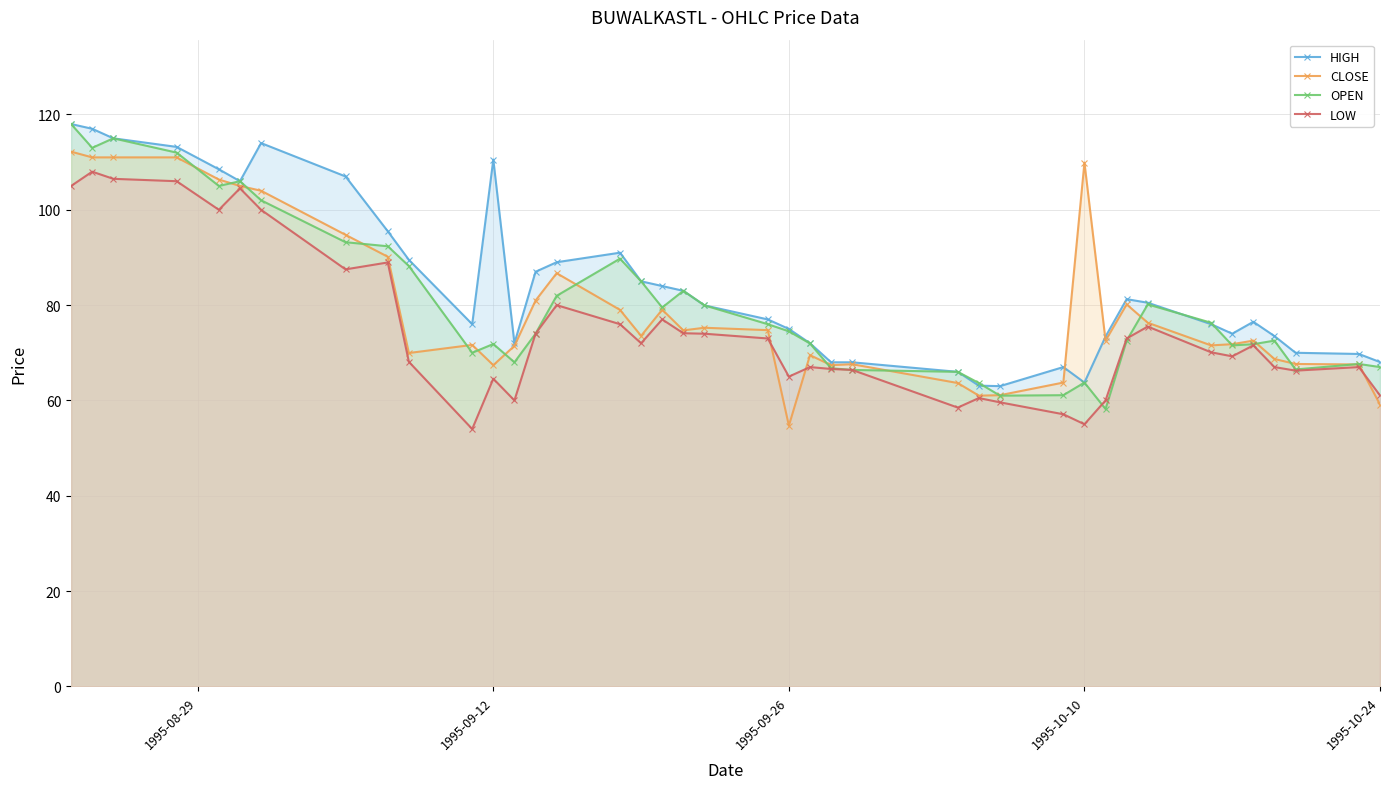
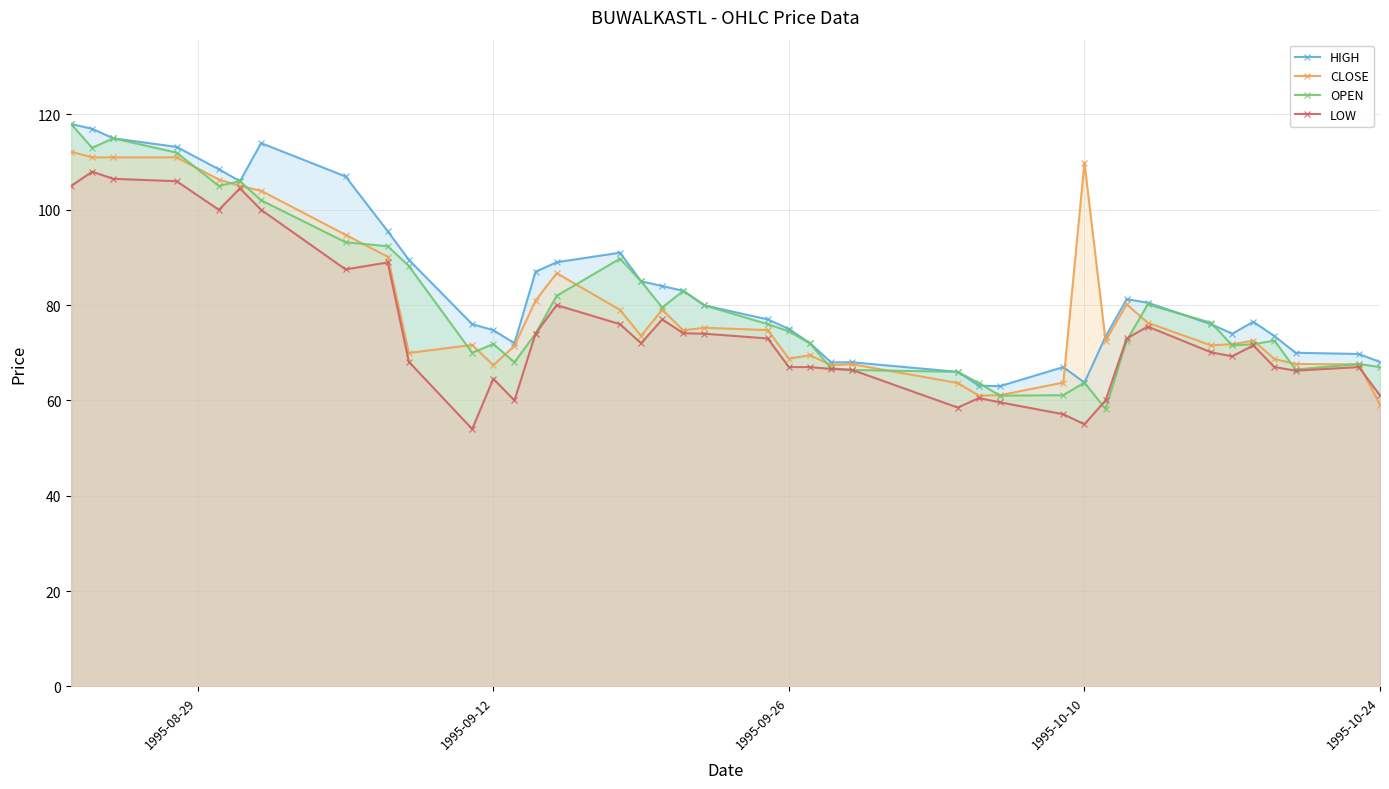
HIGH, 1995-09-12: 111 -> 75
CLOSE, 1995-09-26: 55 -> 69
LOW, 1995-09-26: 65 -> 67
